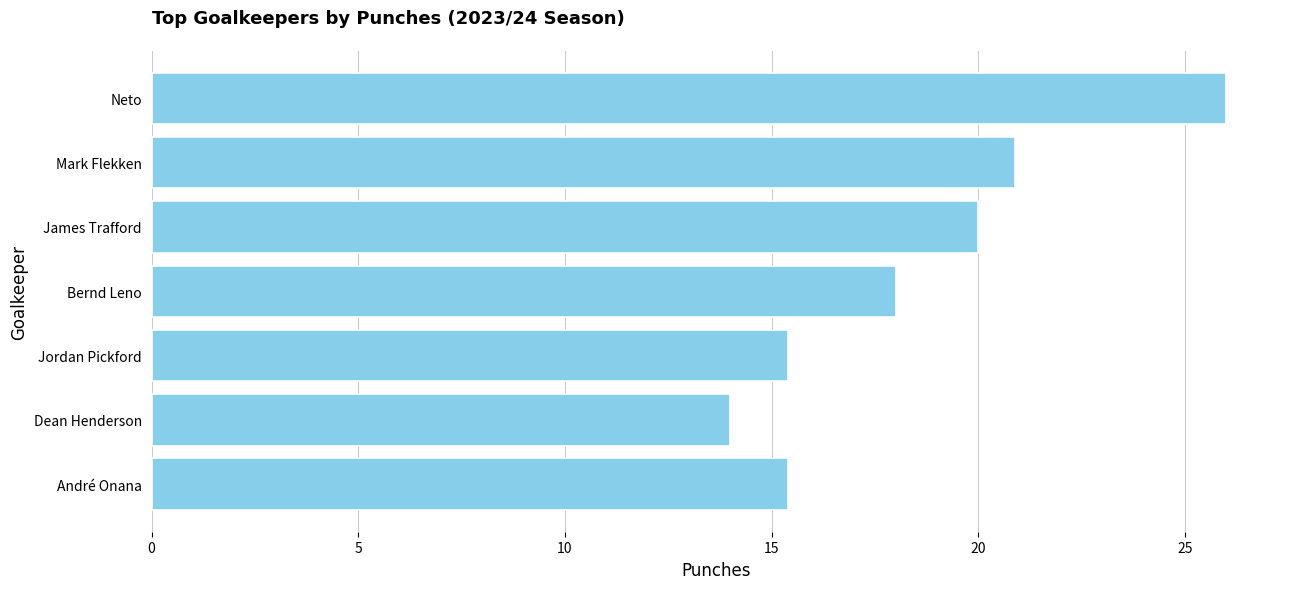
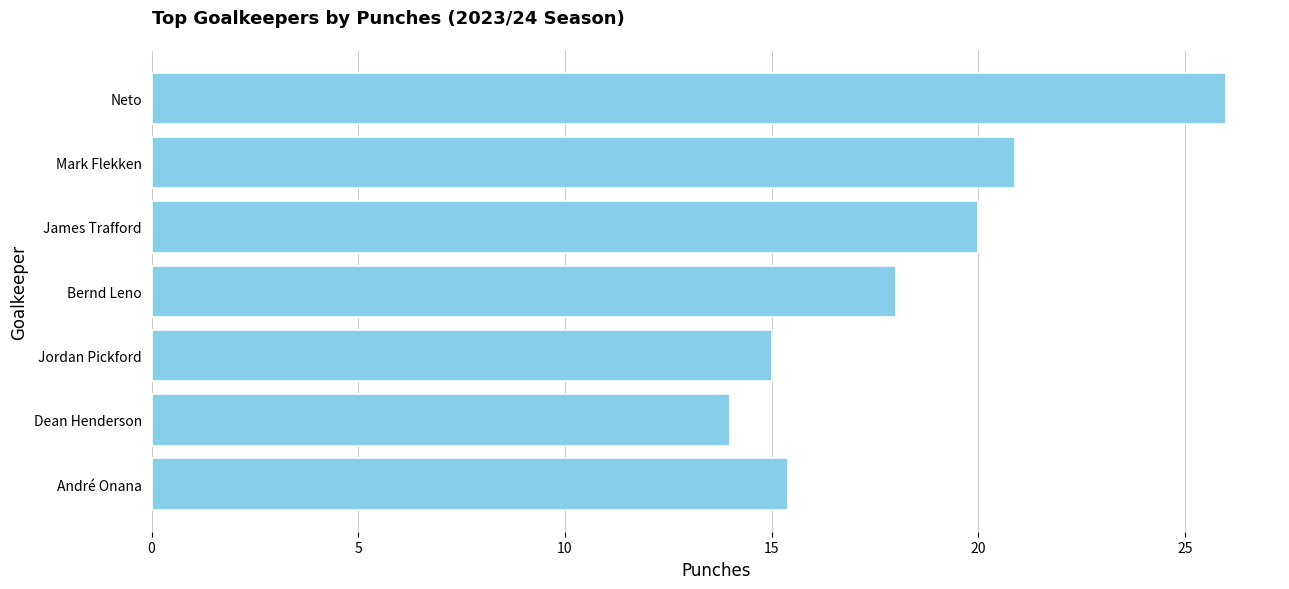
Jordan Pickford: 15.4 -> 15.0
